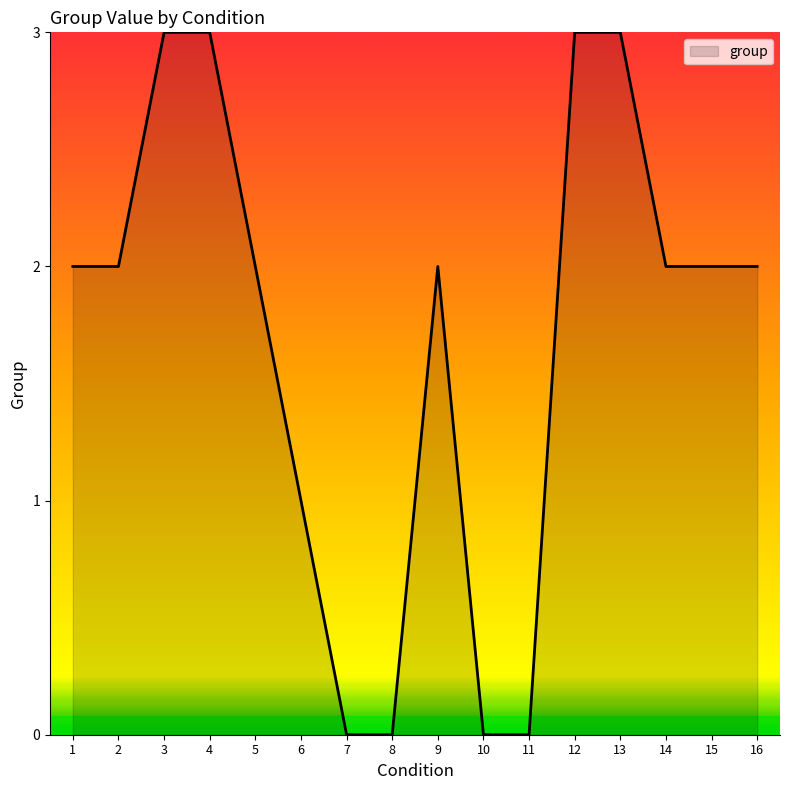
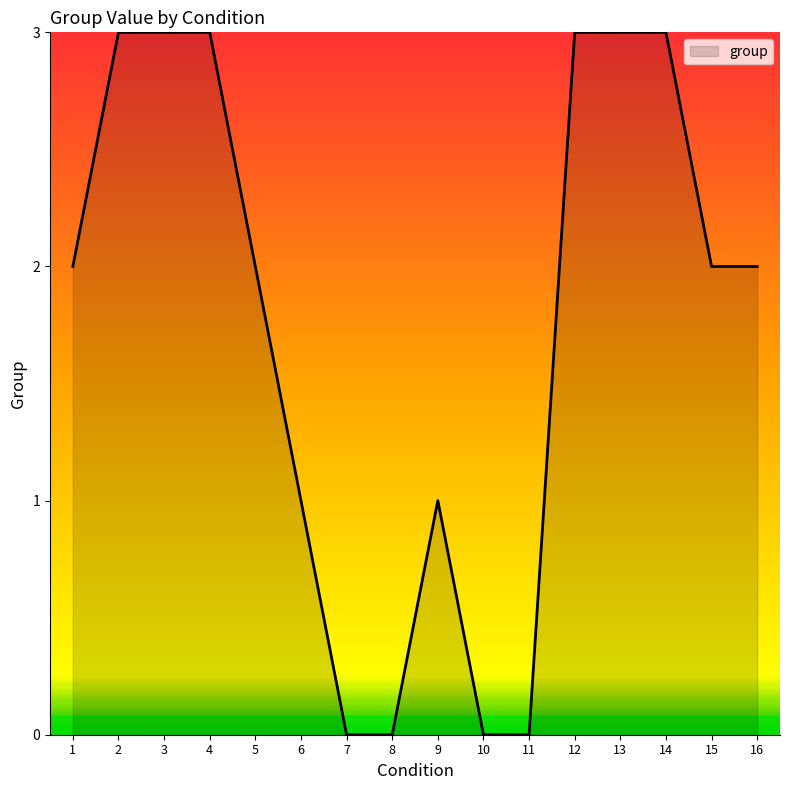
2: 2 -> 3
9: 2 -> 1
14: 2 -> 3
